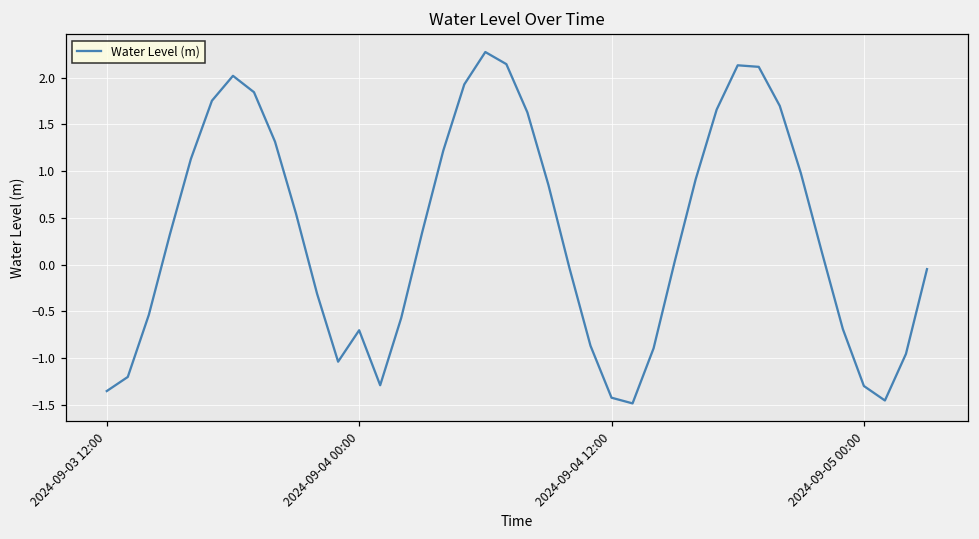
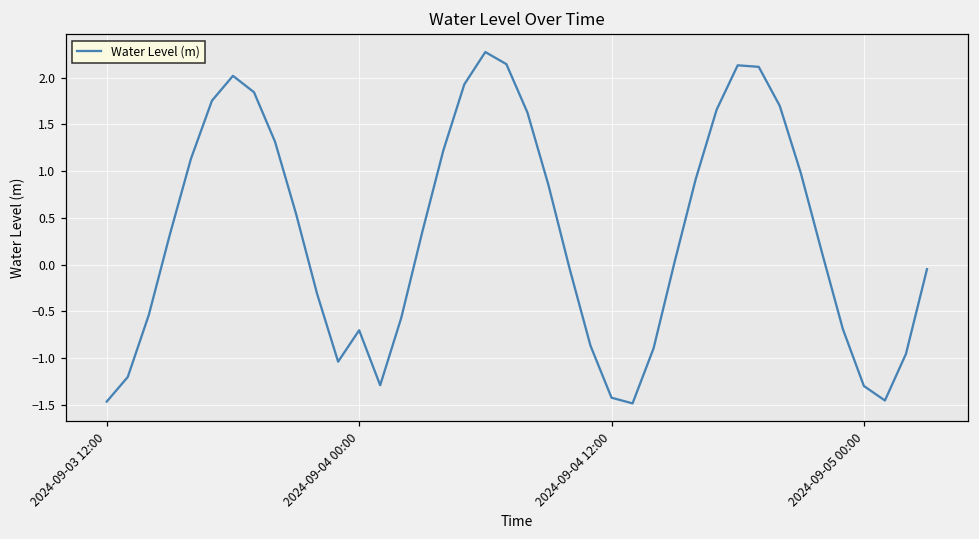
2024-09-03 12:00: -1.4 -> -1.5
